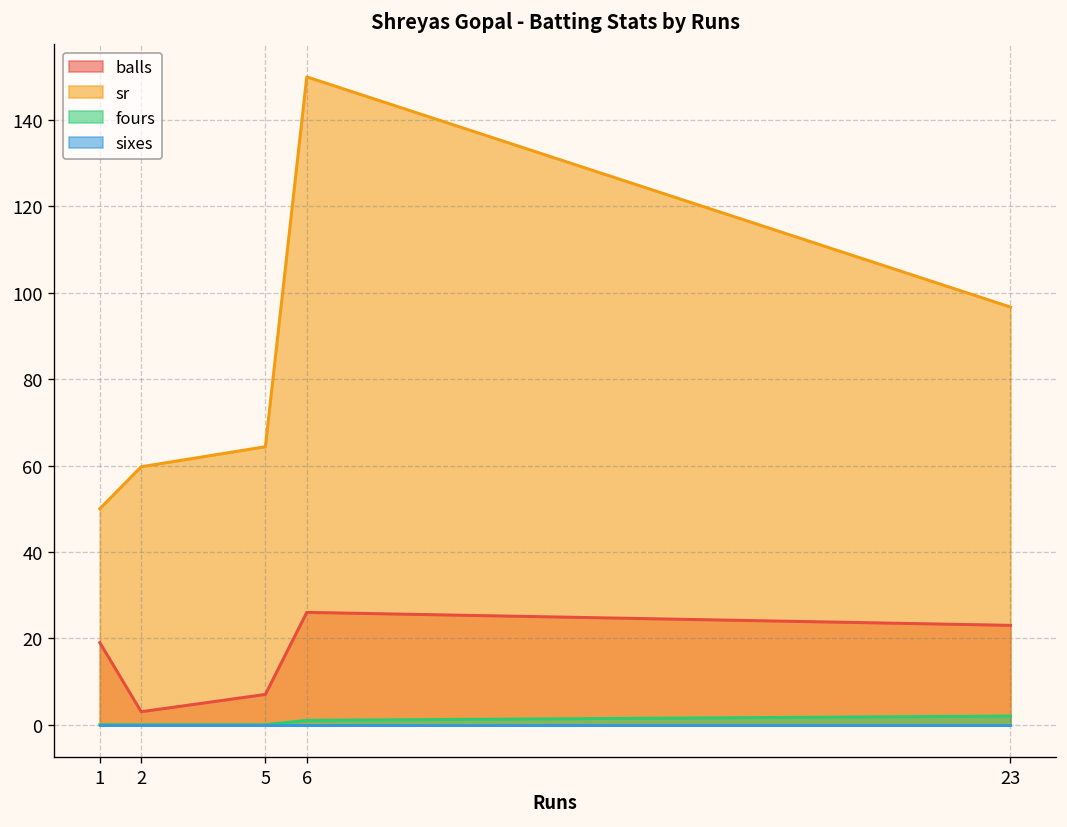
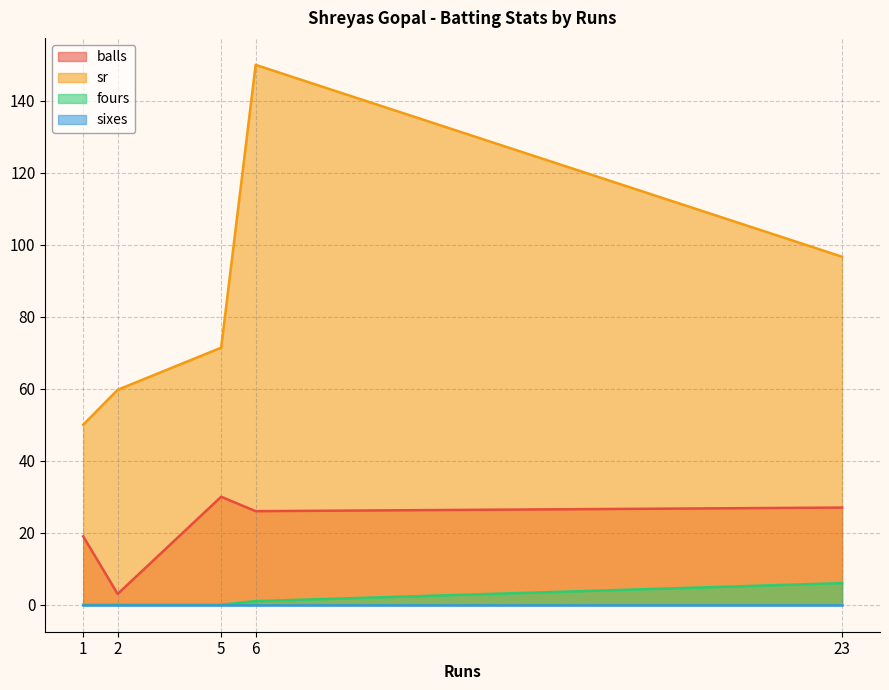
balls, 5: 7 -> 30
sr, 5: 64 -> 71
balls, 23: 23 -> 27
fours, 23: 2 -> 6
